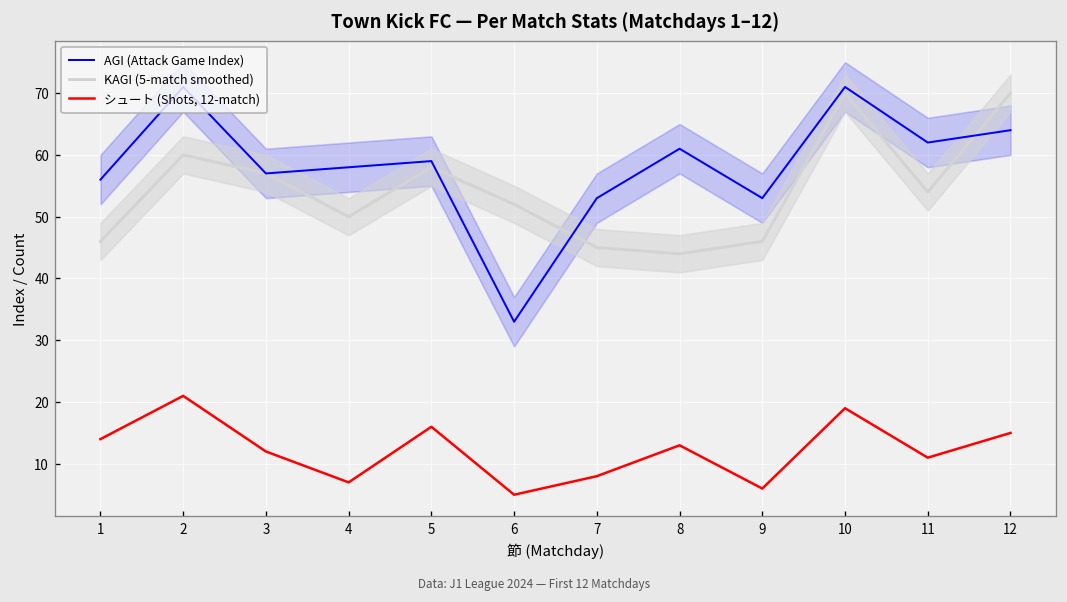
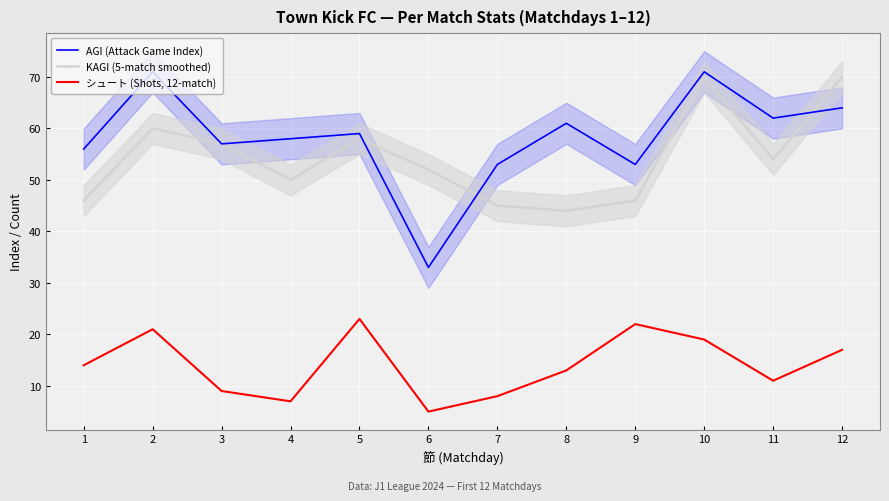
シュート (Shots, 12-match), 3: 12 -> 9
シュート (Shots, 12-match), 5: 16 -> 23
シュート (Shots, 12-match), 9: 6 -> 22
シュート (Shots, 12-match), 12: 15 -> 17
